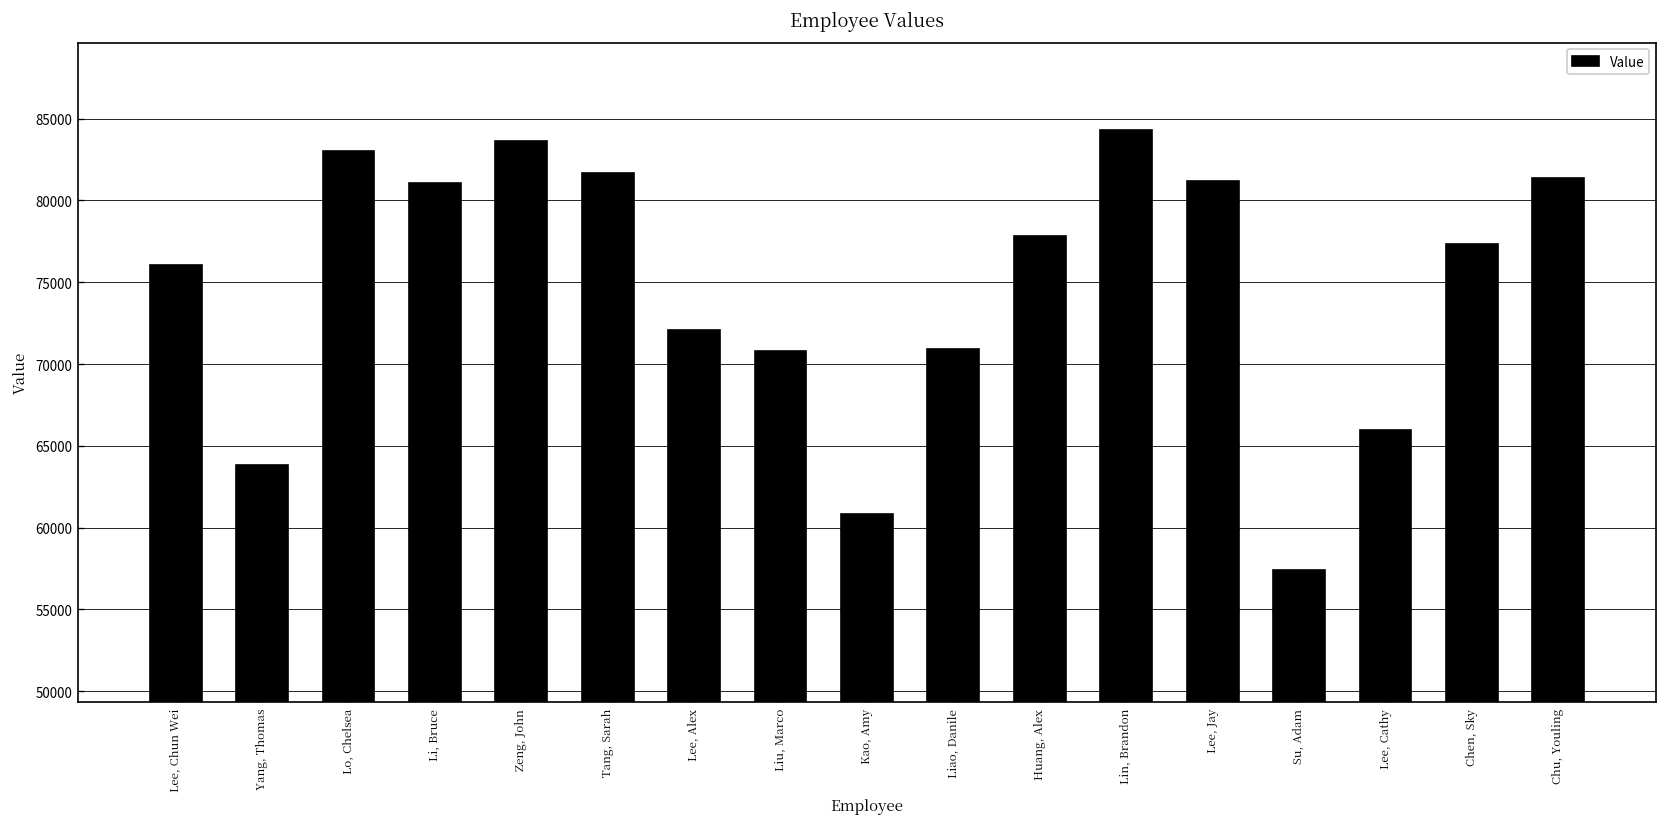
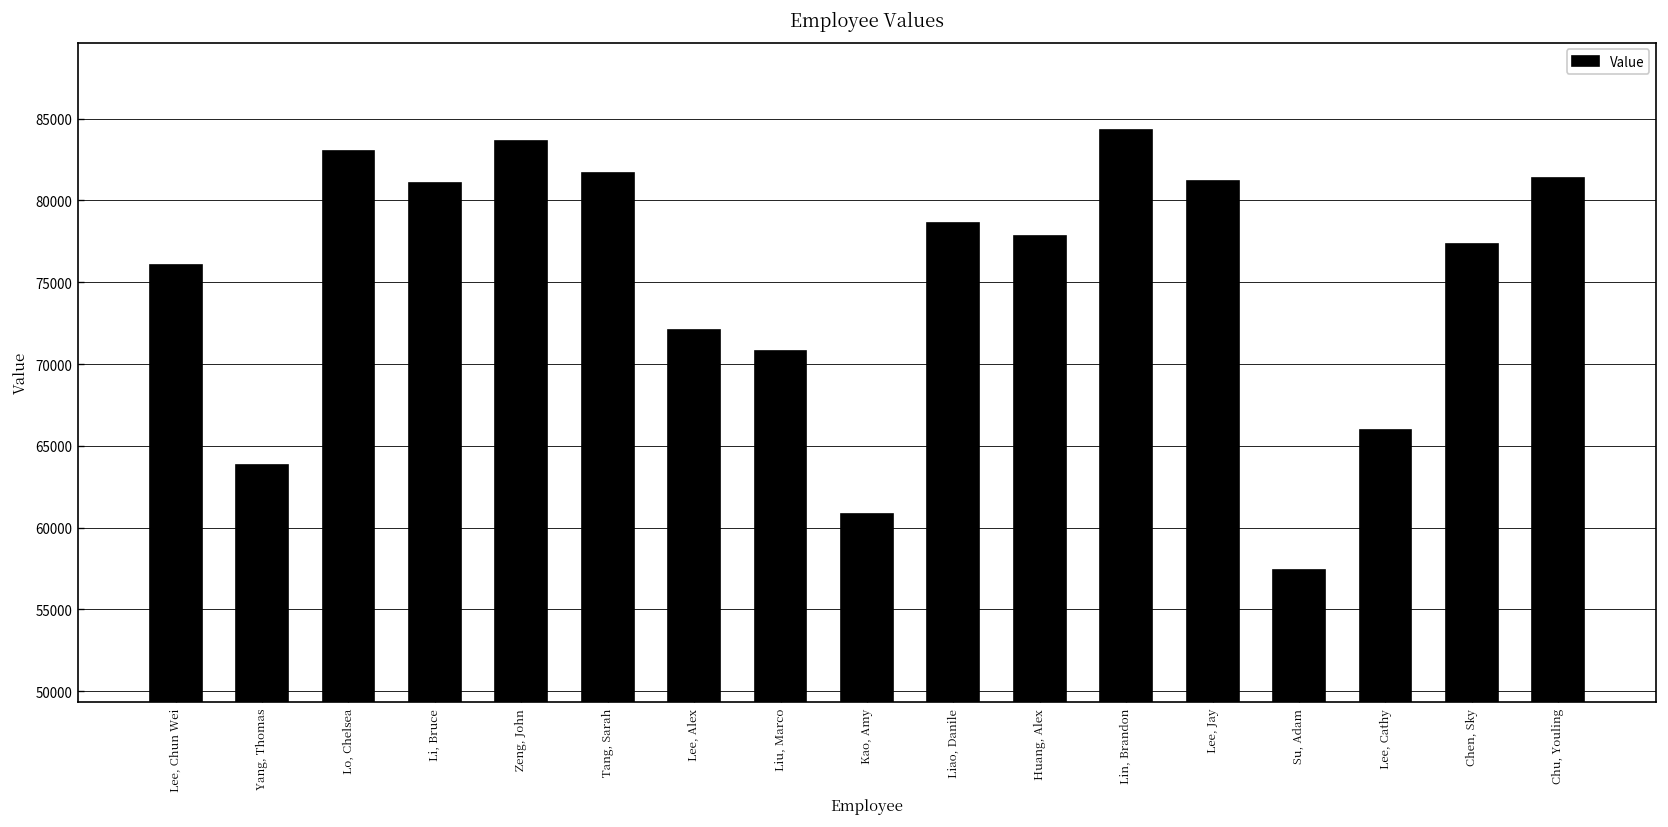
Liao, Danile: 70900 -> 78600
